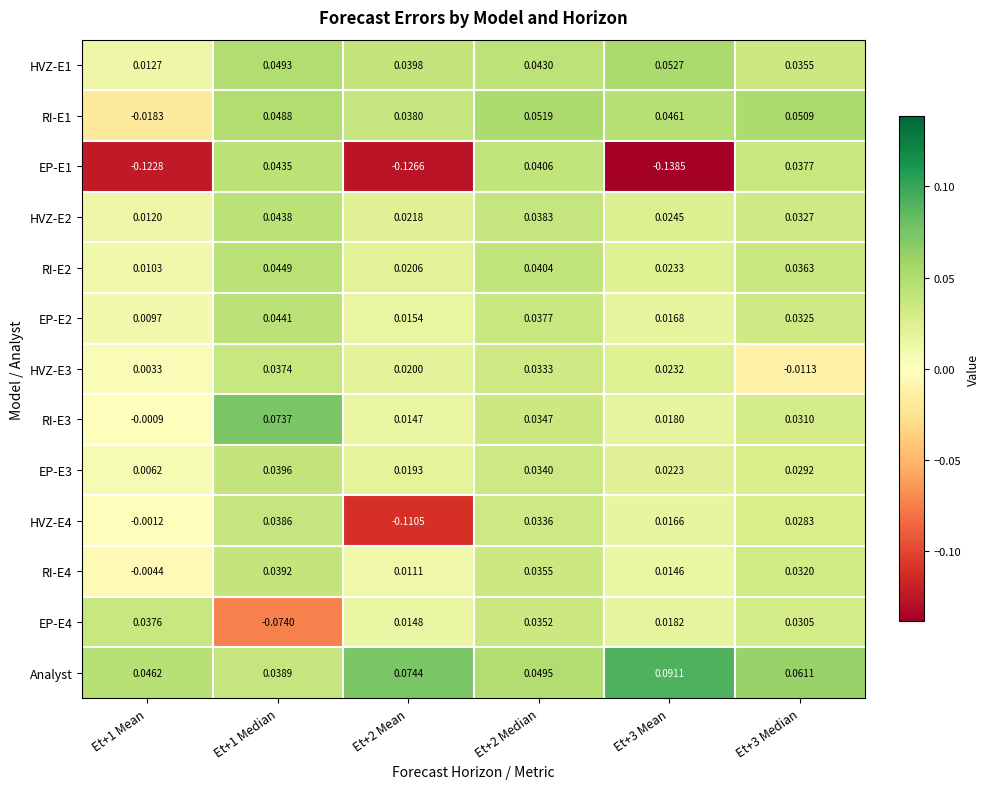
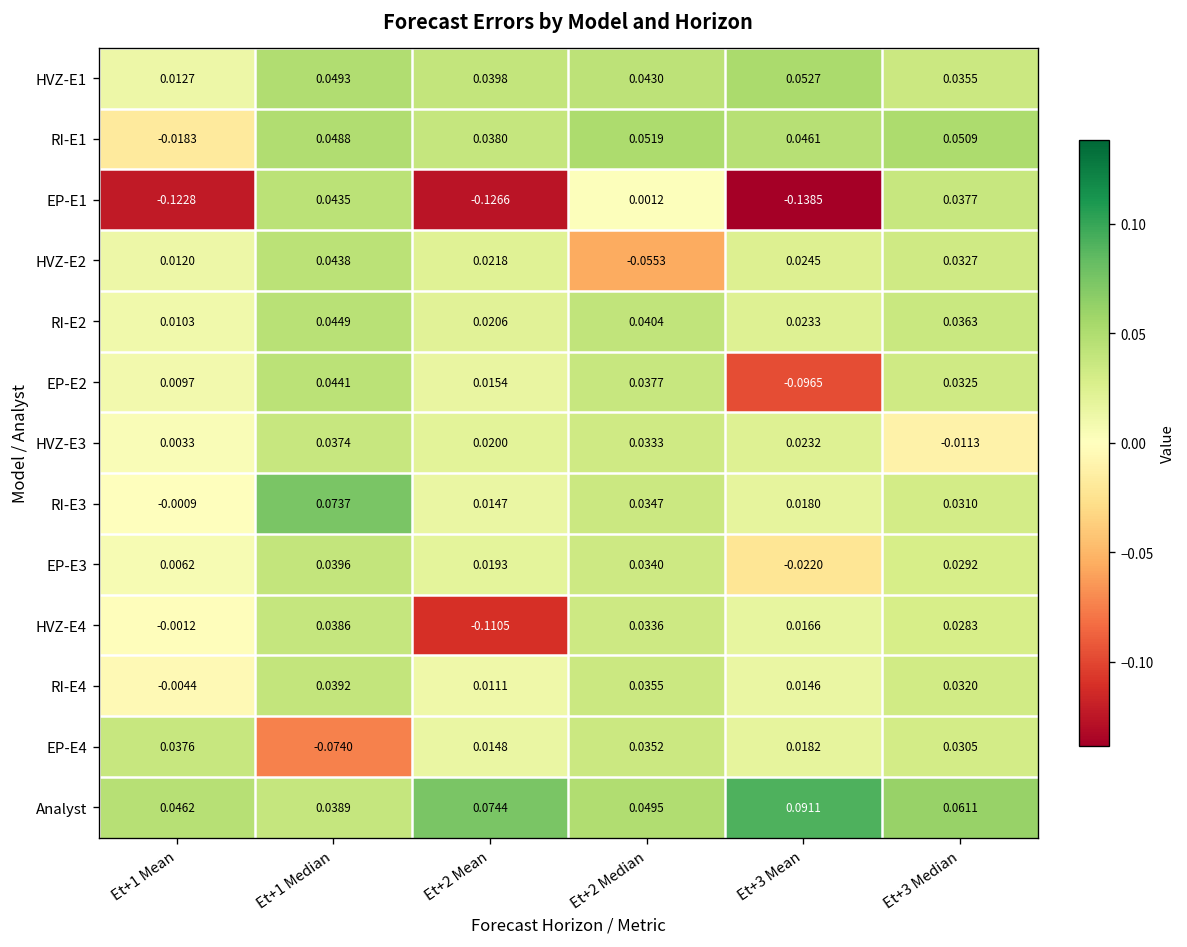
EP-E1, Et+2 Median: 0.0406 -> 0.0012
HVZ-E2, Et+2 Median: 0.0383 -> -0.0553
EP-E2, Et+3 Mean: 0.0168 -> -0.0965
EP-E3, Et+3 Mean: 0.0223 -> -0.0220
